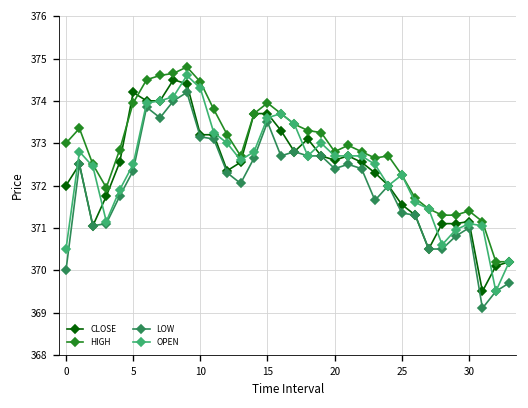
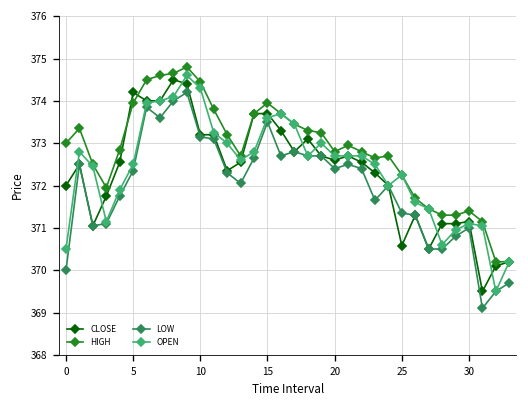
CLOSE, 25: 371.6 -> 370.6
